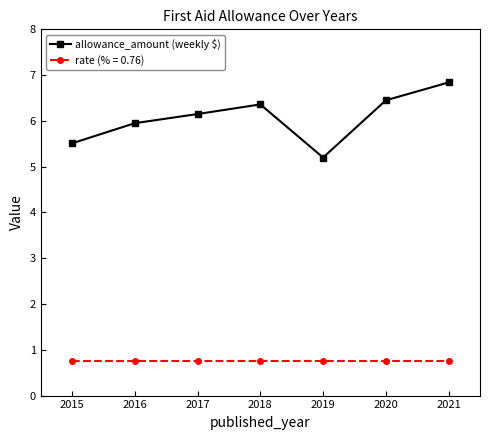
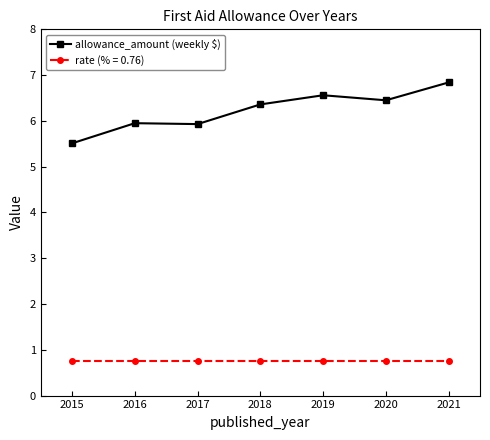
allowance_amount (weekly $), 2017: 6.2 -> 5.9
allowance_amount (weekly $), 2019: 5.2 -> 6.6
